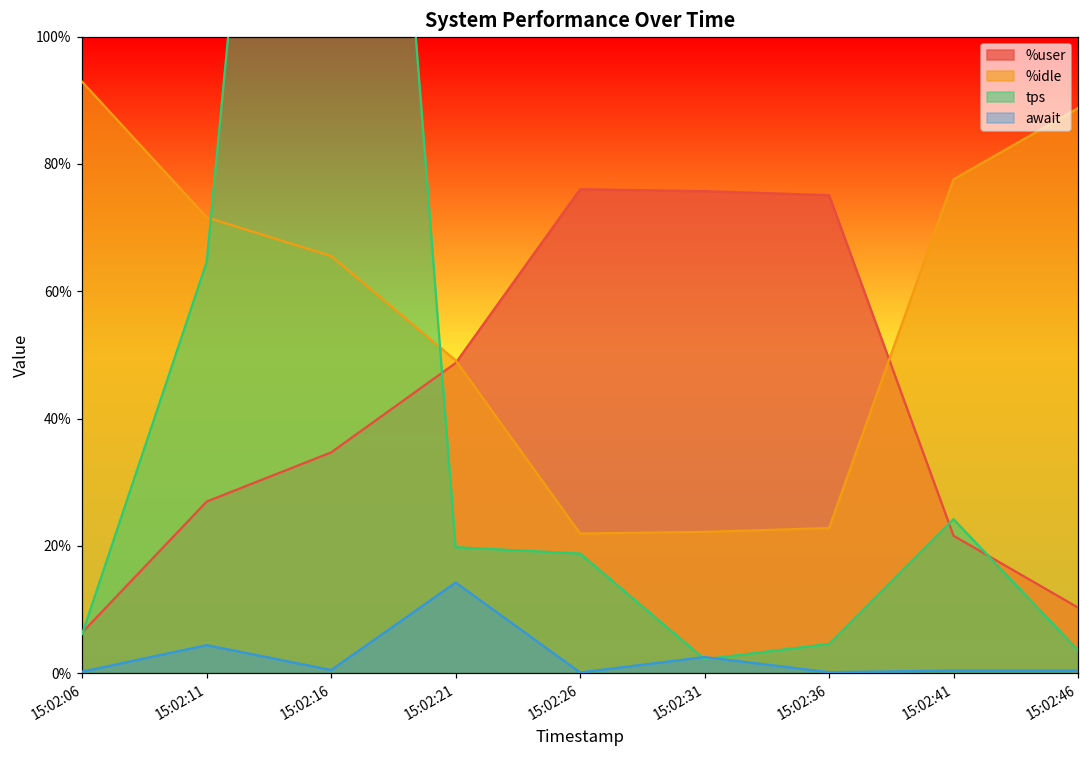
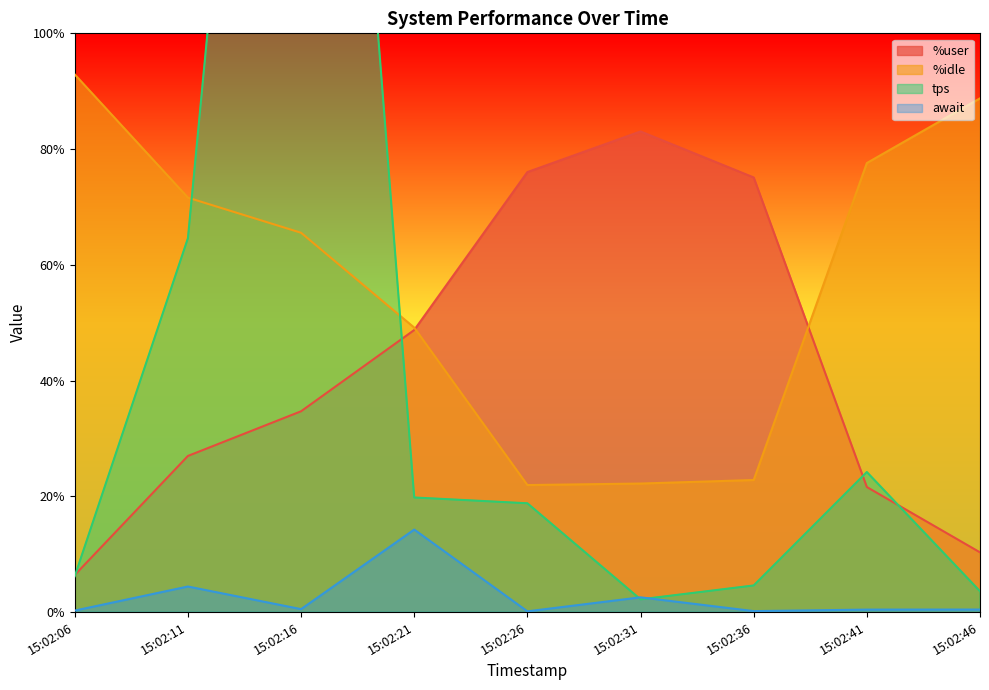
%user, 15:02:31: 76% -> 83%
